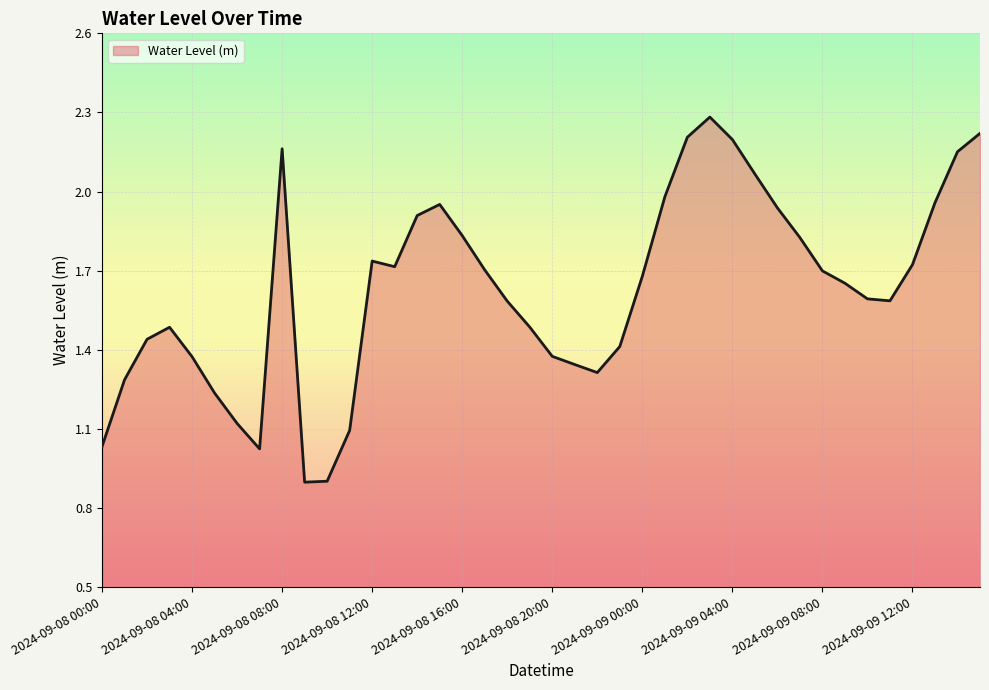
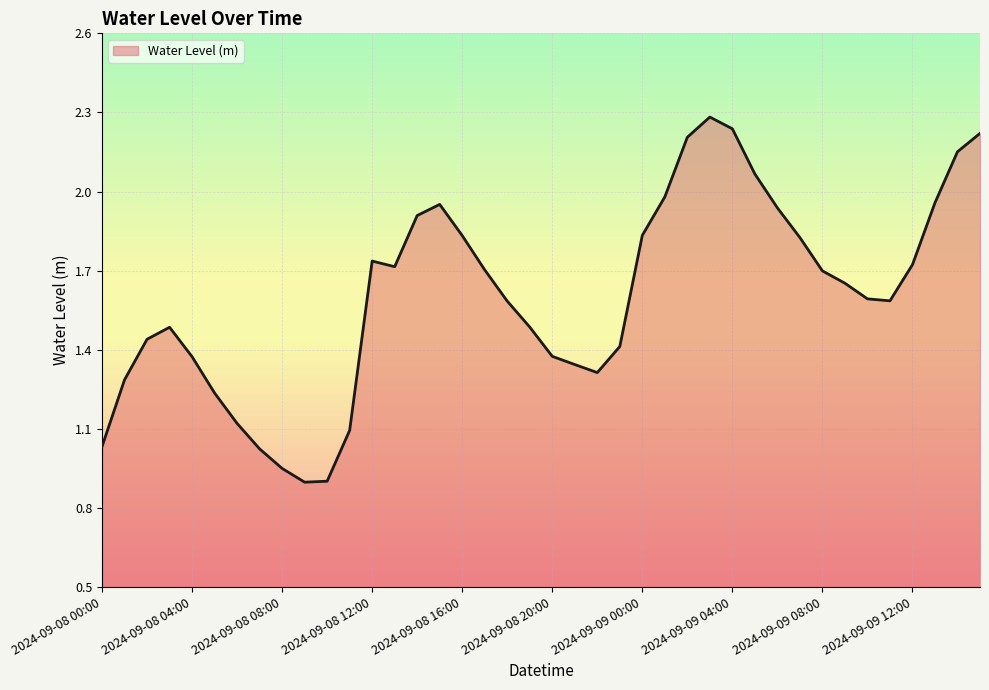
2024-09-08 08:00: 2.16 -> 0.95
2024-09-09 00:00: 1.68 -> 1.83
2024-09-09 04:00: 2.20 -> 2.24
